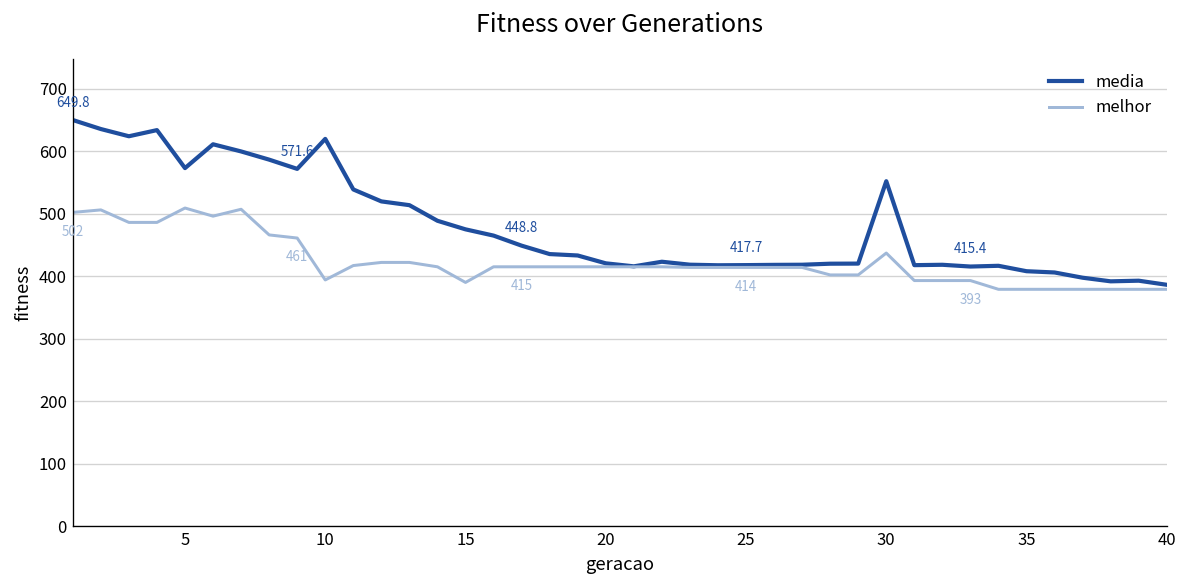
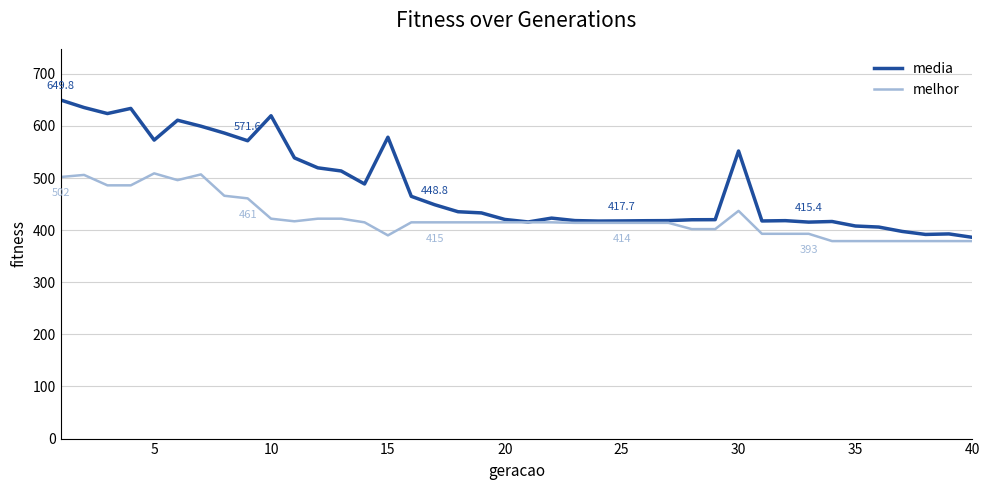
melhor, 10: 390 -> 420
media, 15: 470 -> 580
